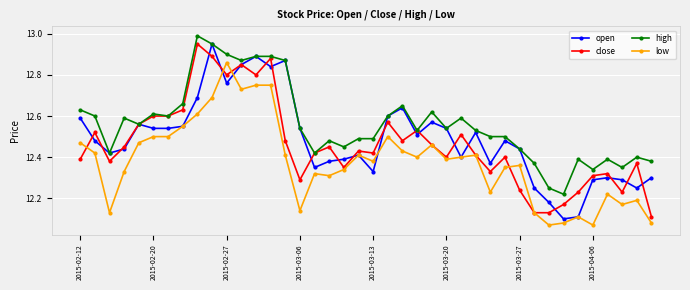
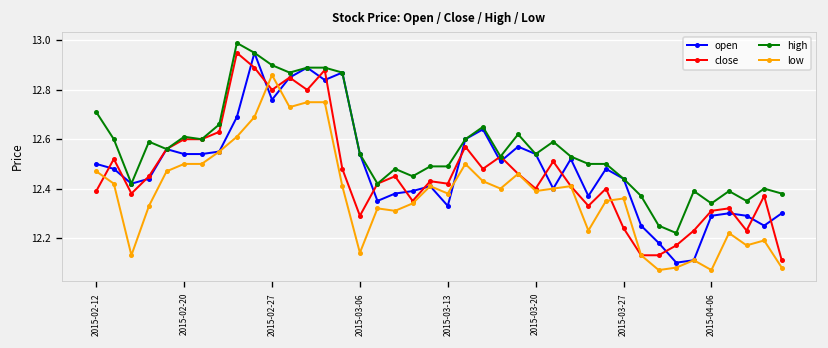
open, 2015-02-12: 12.59 -> 12.50
high, 2015-02-12: 12.63 -> 12.71
